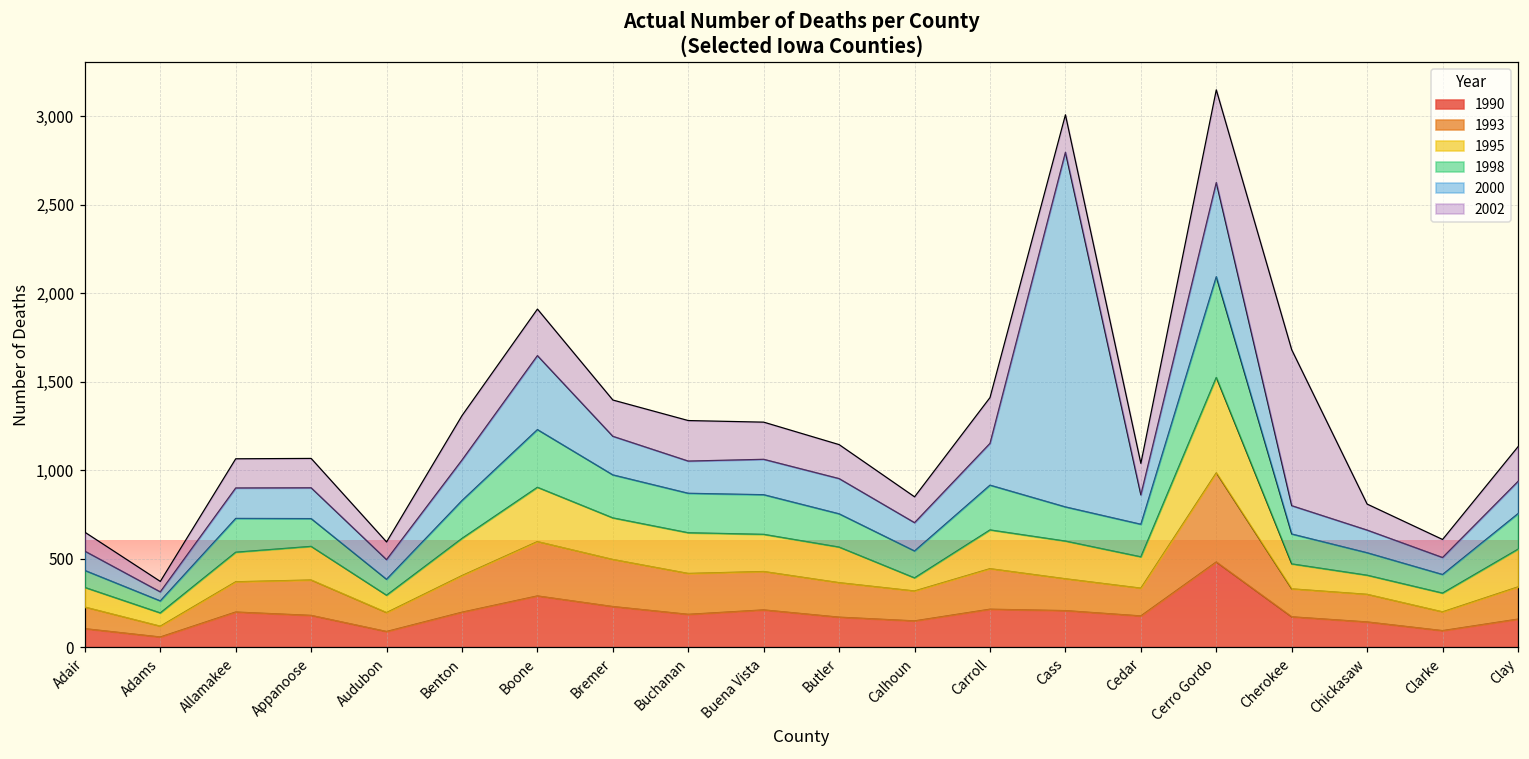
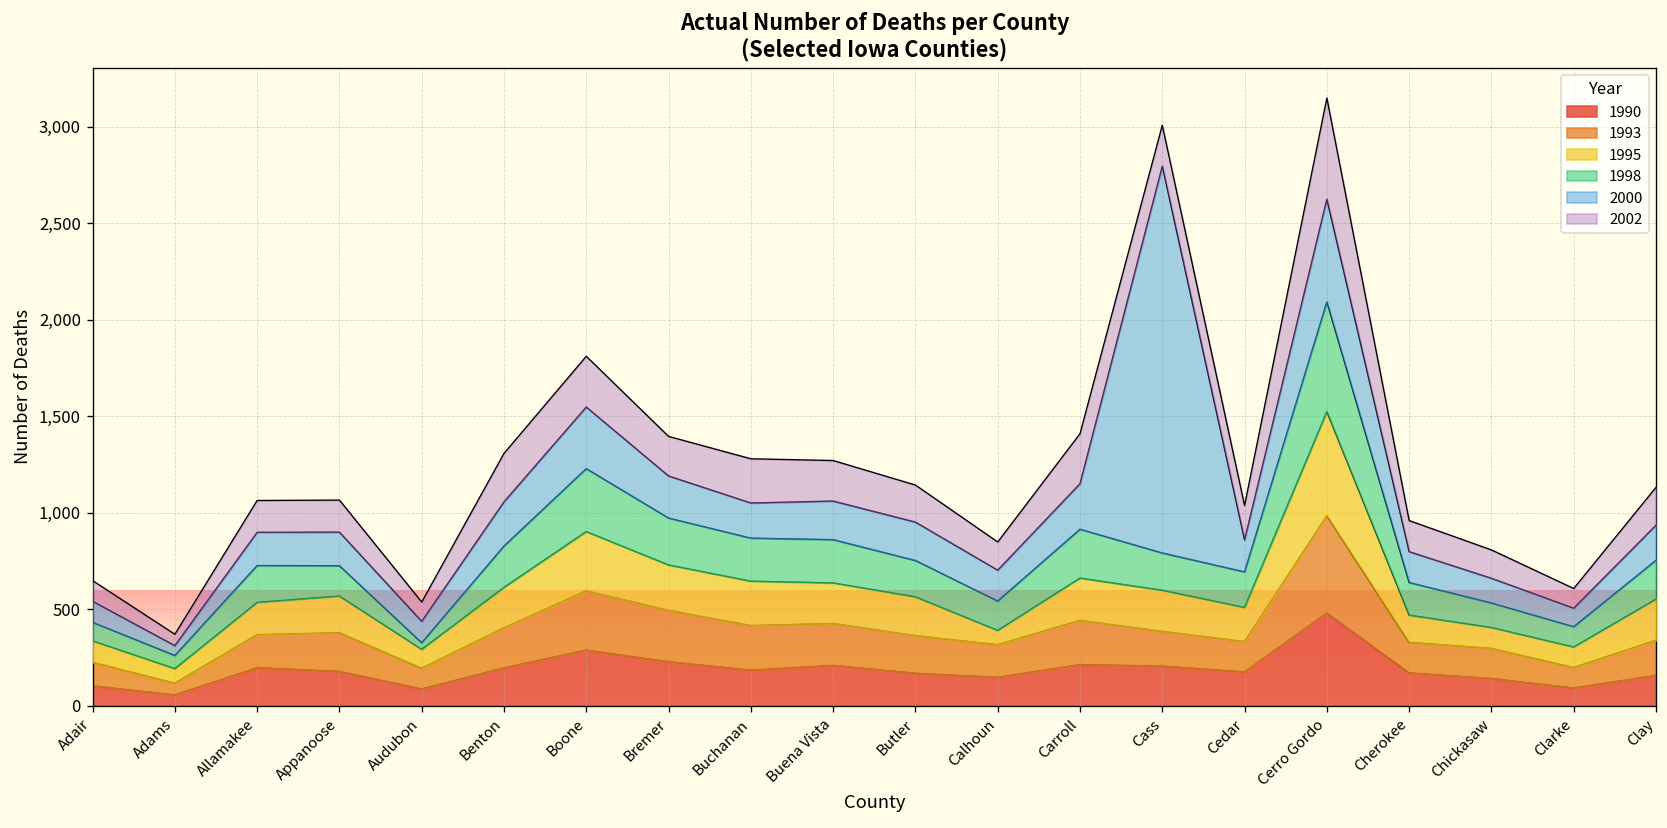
1998, Audubon: 90 -> 30
2000, Boone: 420 -> 320
2002, Cherokee: 880 -> 160
